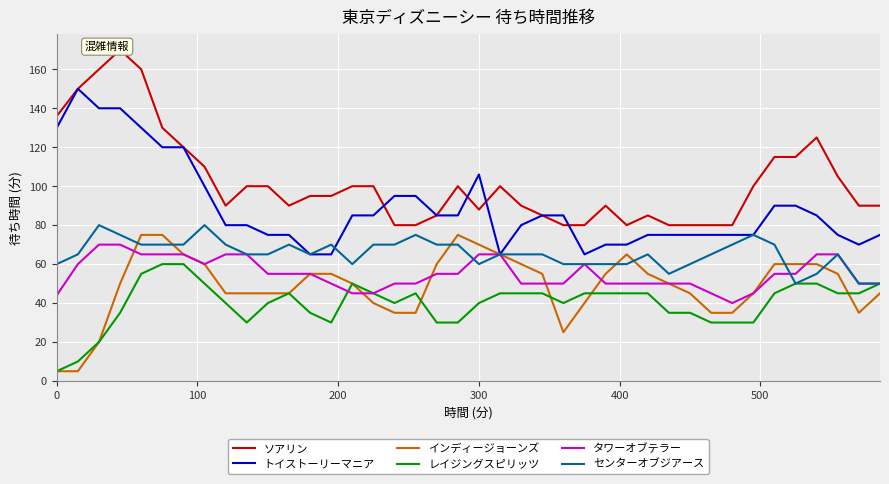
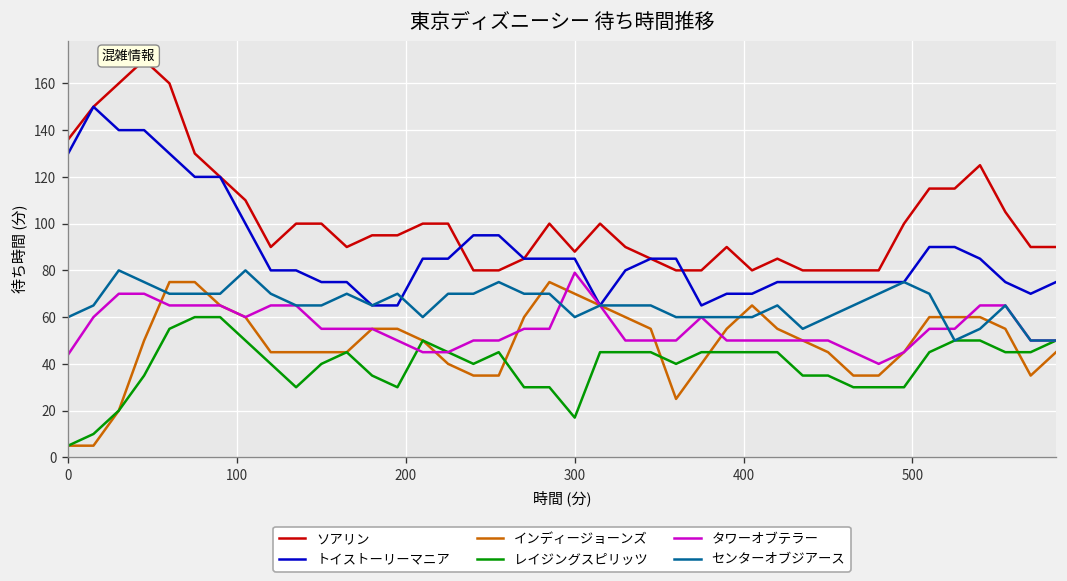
トイストーリーマニア, 300: 106 -> 85
レイジングスピリッツ, 300: 40 -> 17
タワーオブテラー, 300: 65 -> 79
